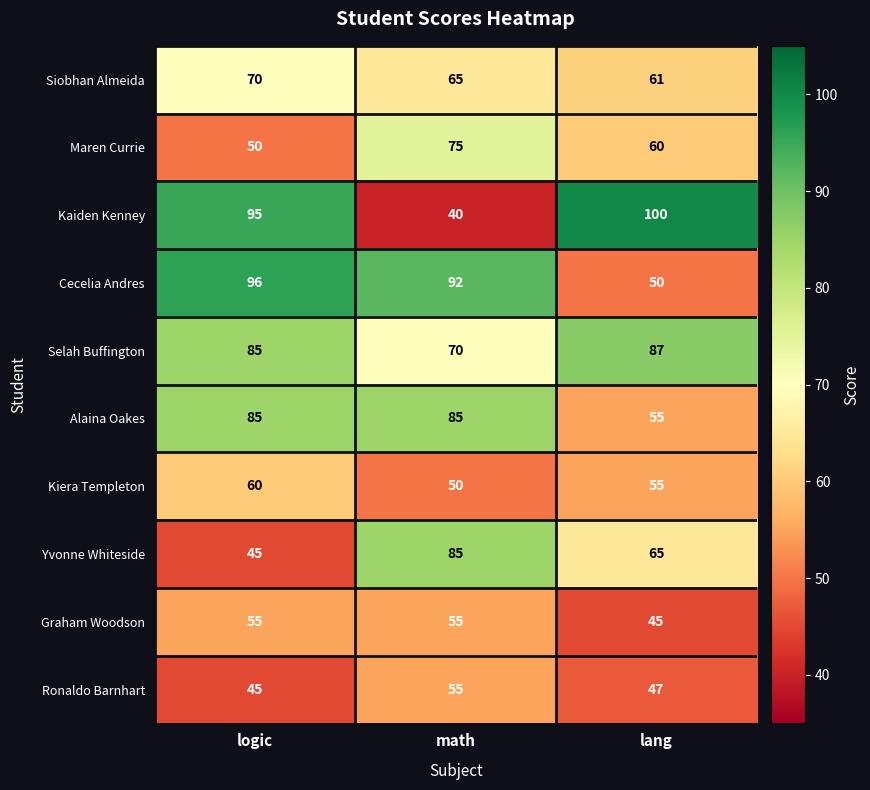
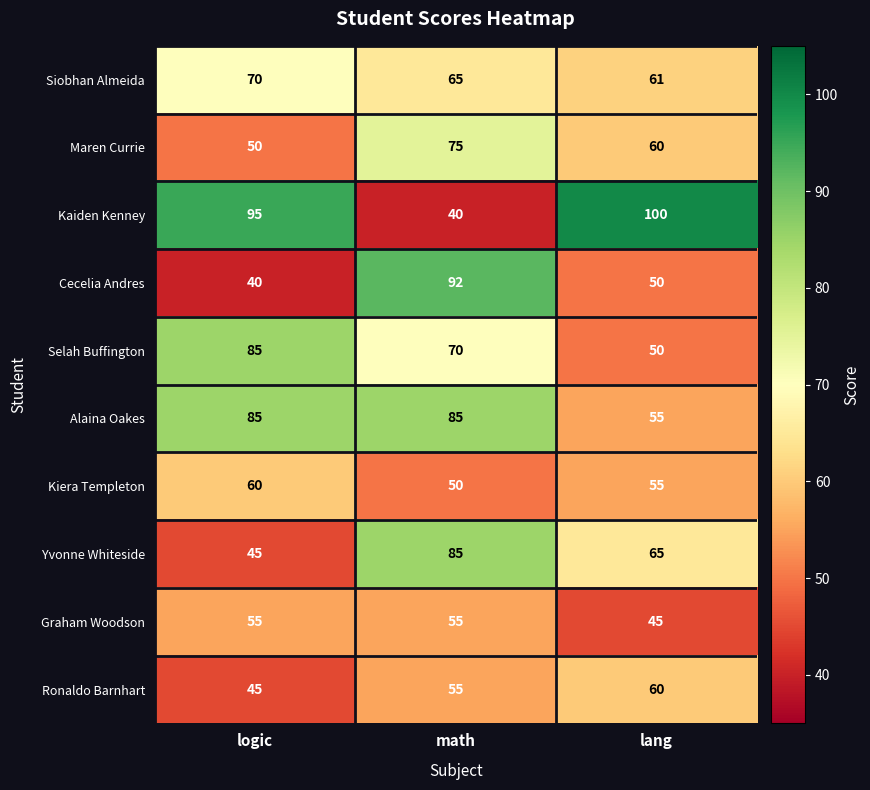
Cecelia Andres, logic: 96 -> 40
Selah Buffington, lang: 87 -> 50
Ronaldo Barnhart, lang: 47 -> 60
